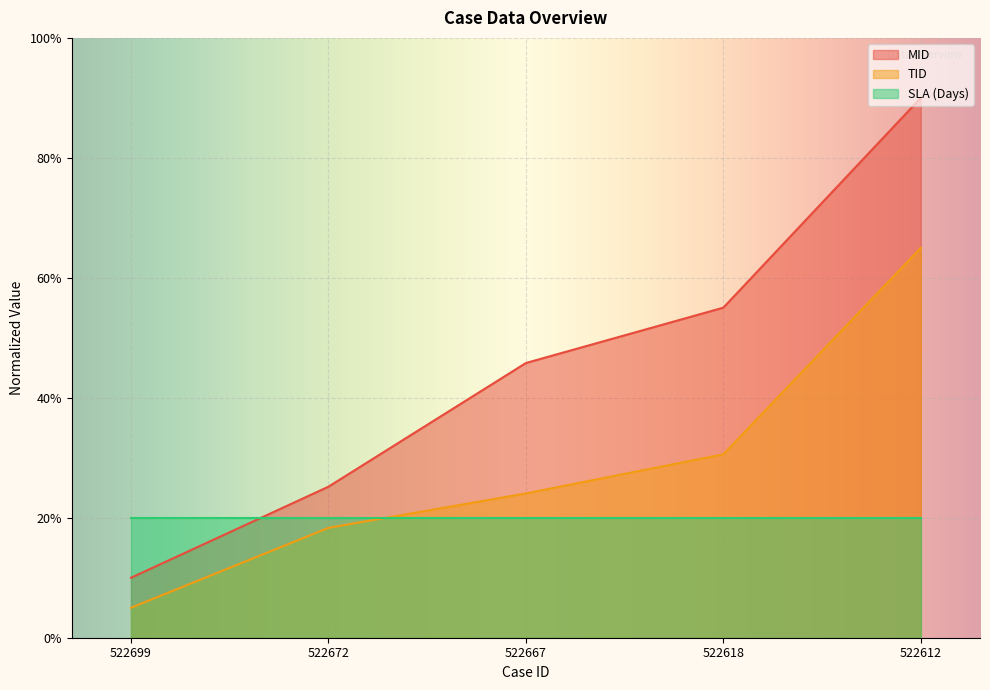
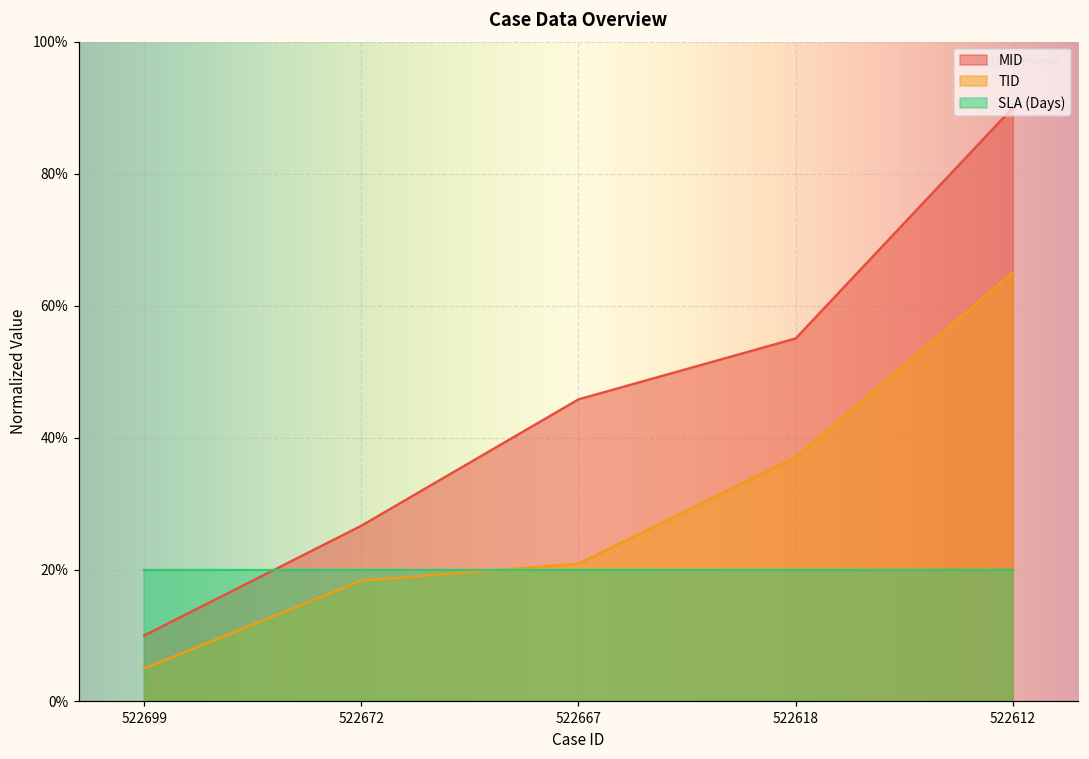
MID, 522672: 25% -> 27%
TID, 522667: 24% -> 21%
TID, 522618: 31% -> 37%
